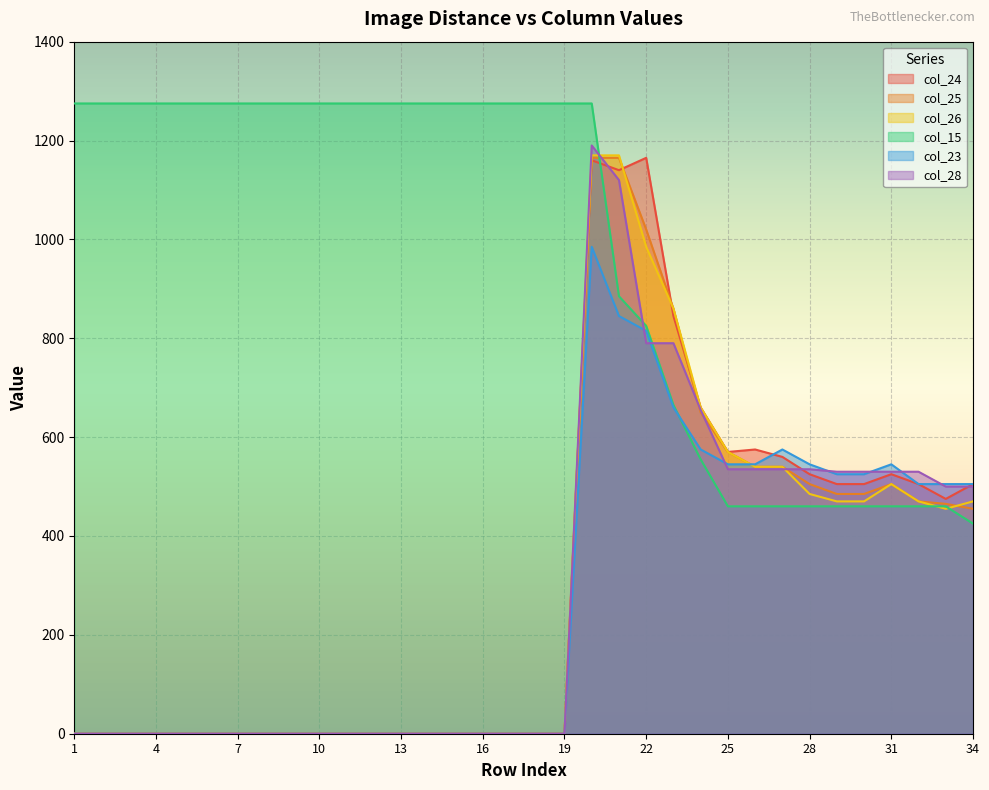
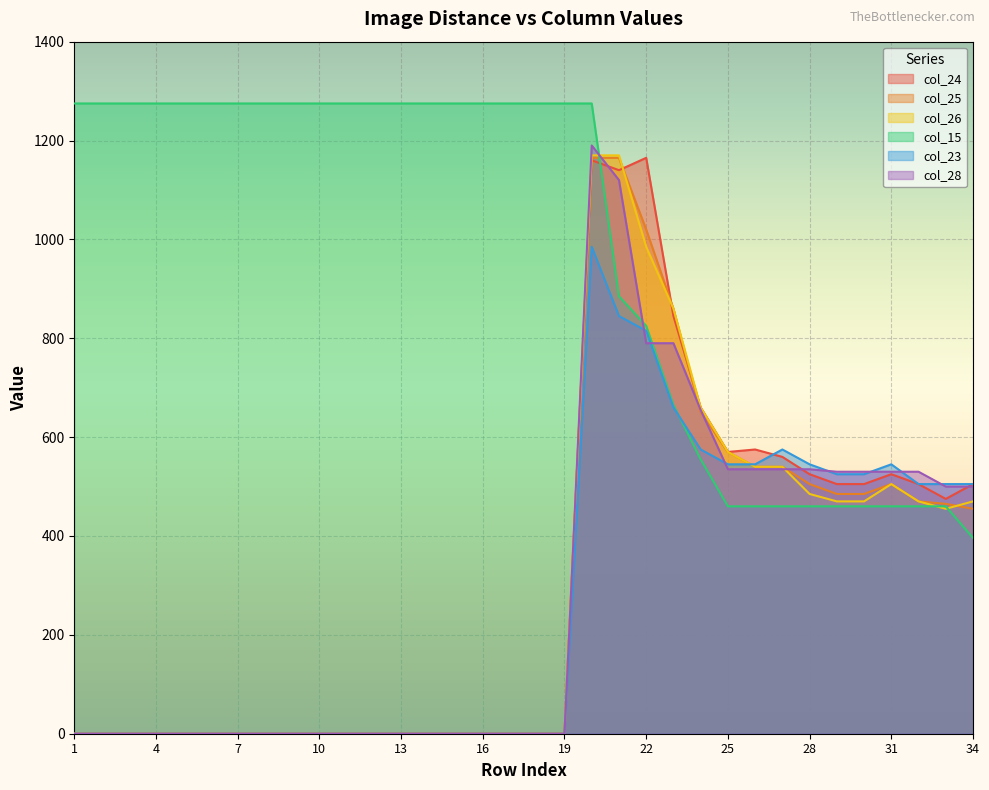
col_15, 34: 430 -> 400
